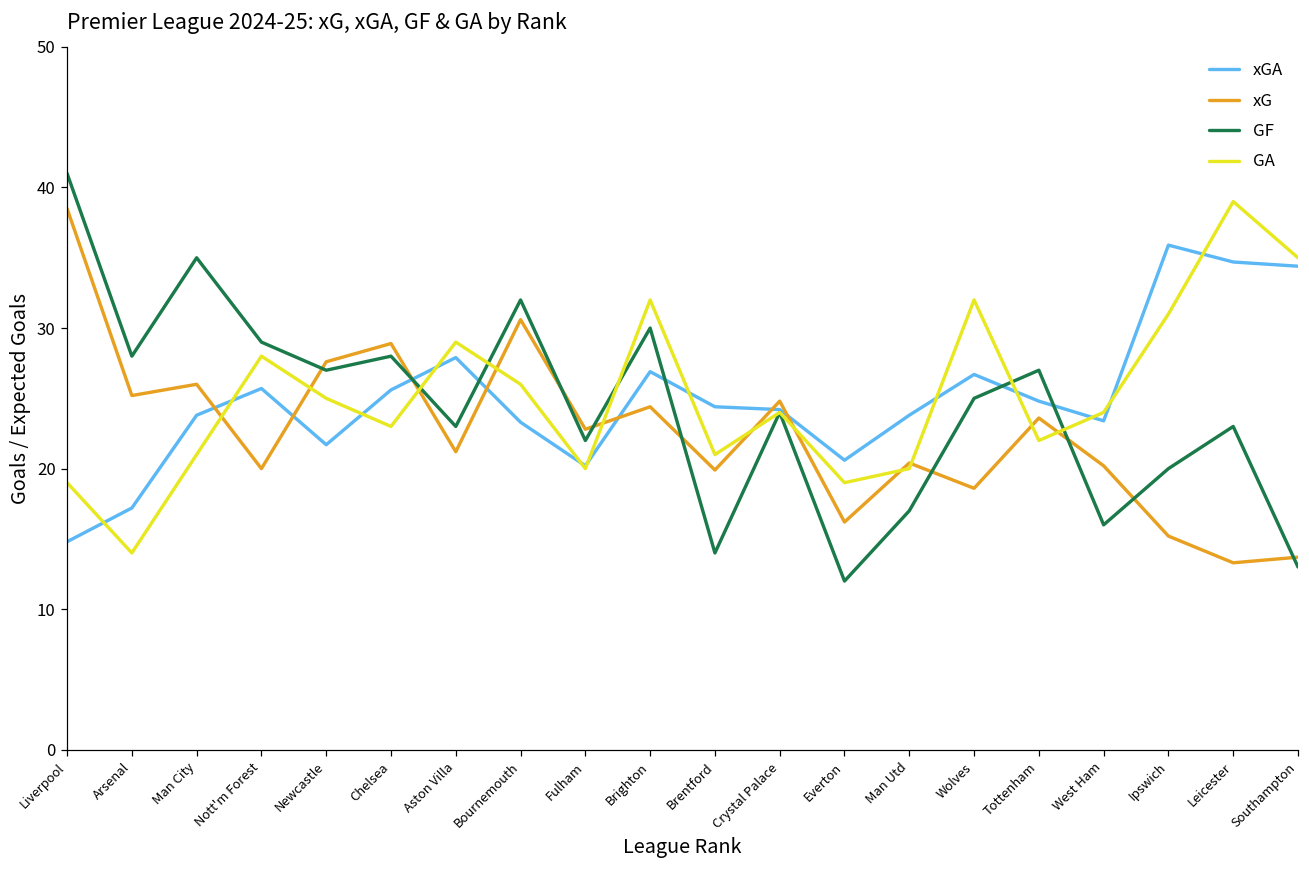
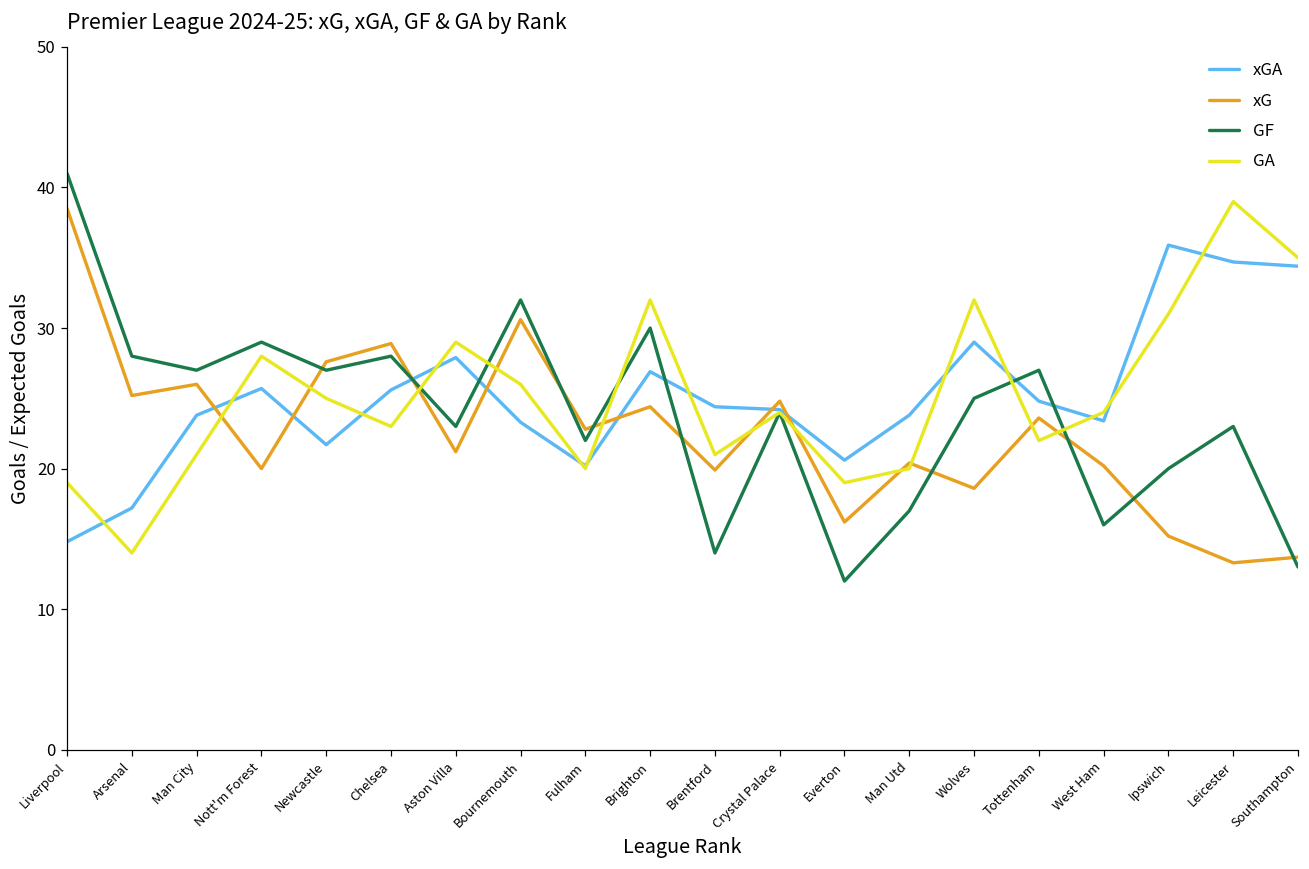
GF, Man City: 35 -> 27
xGA, Wolves: 26.7 -> 29.0
